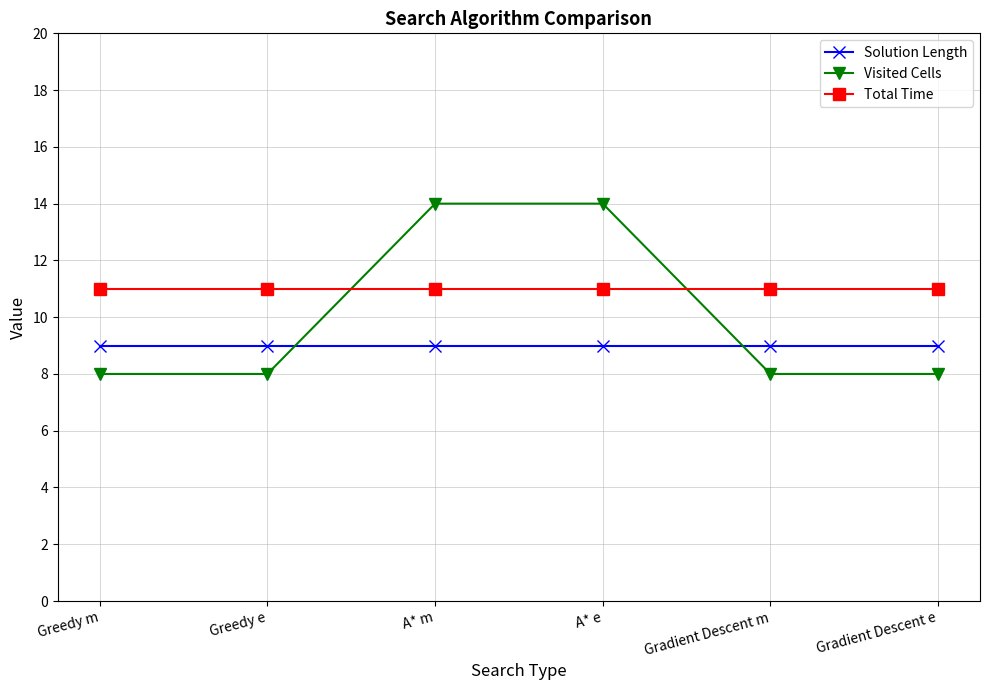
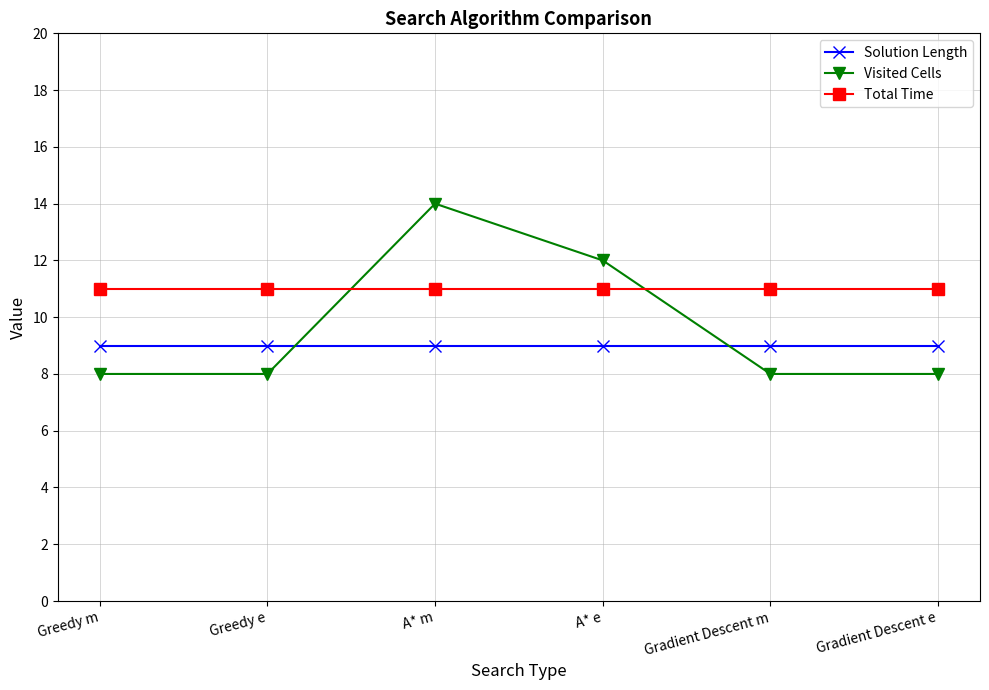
Visited Cells, A* e: 14 -> 12
